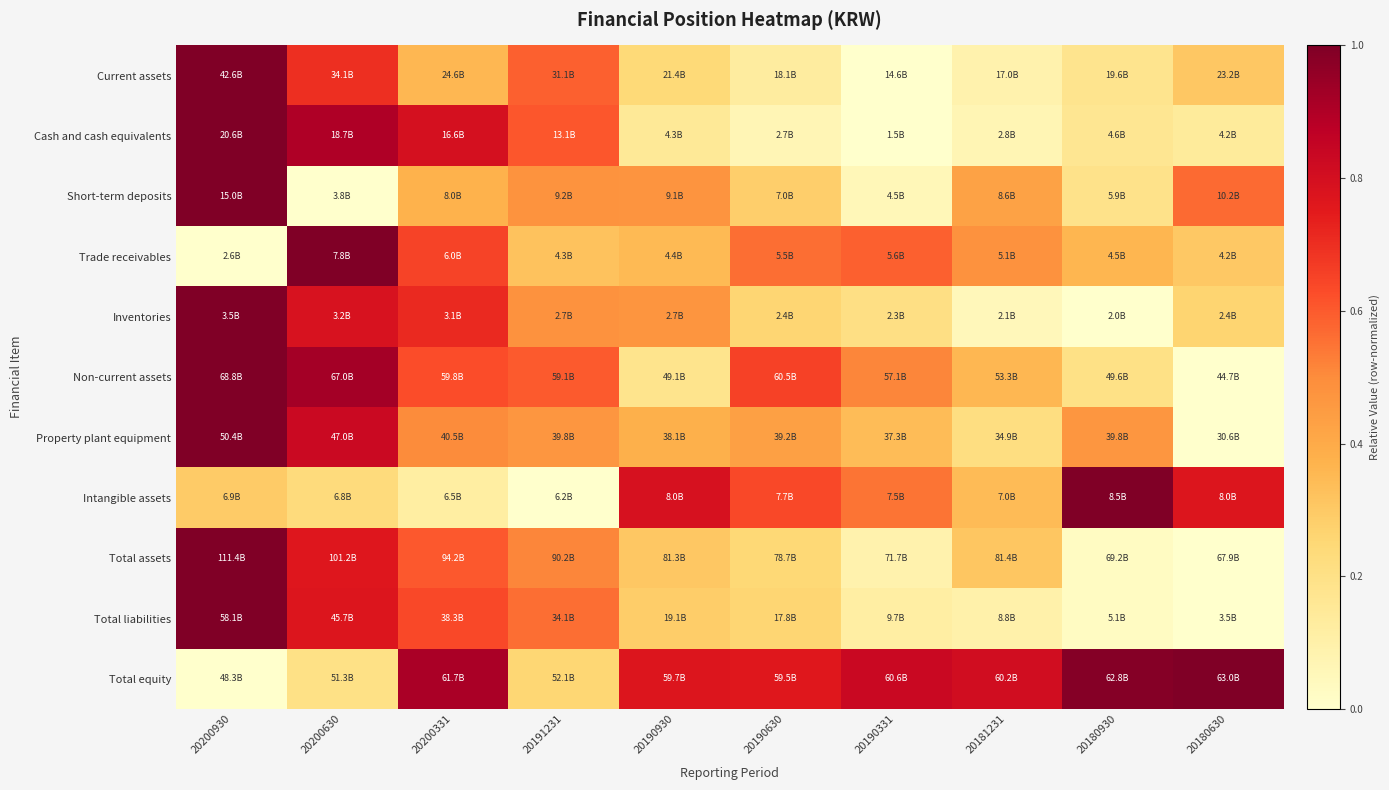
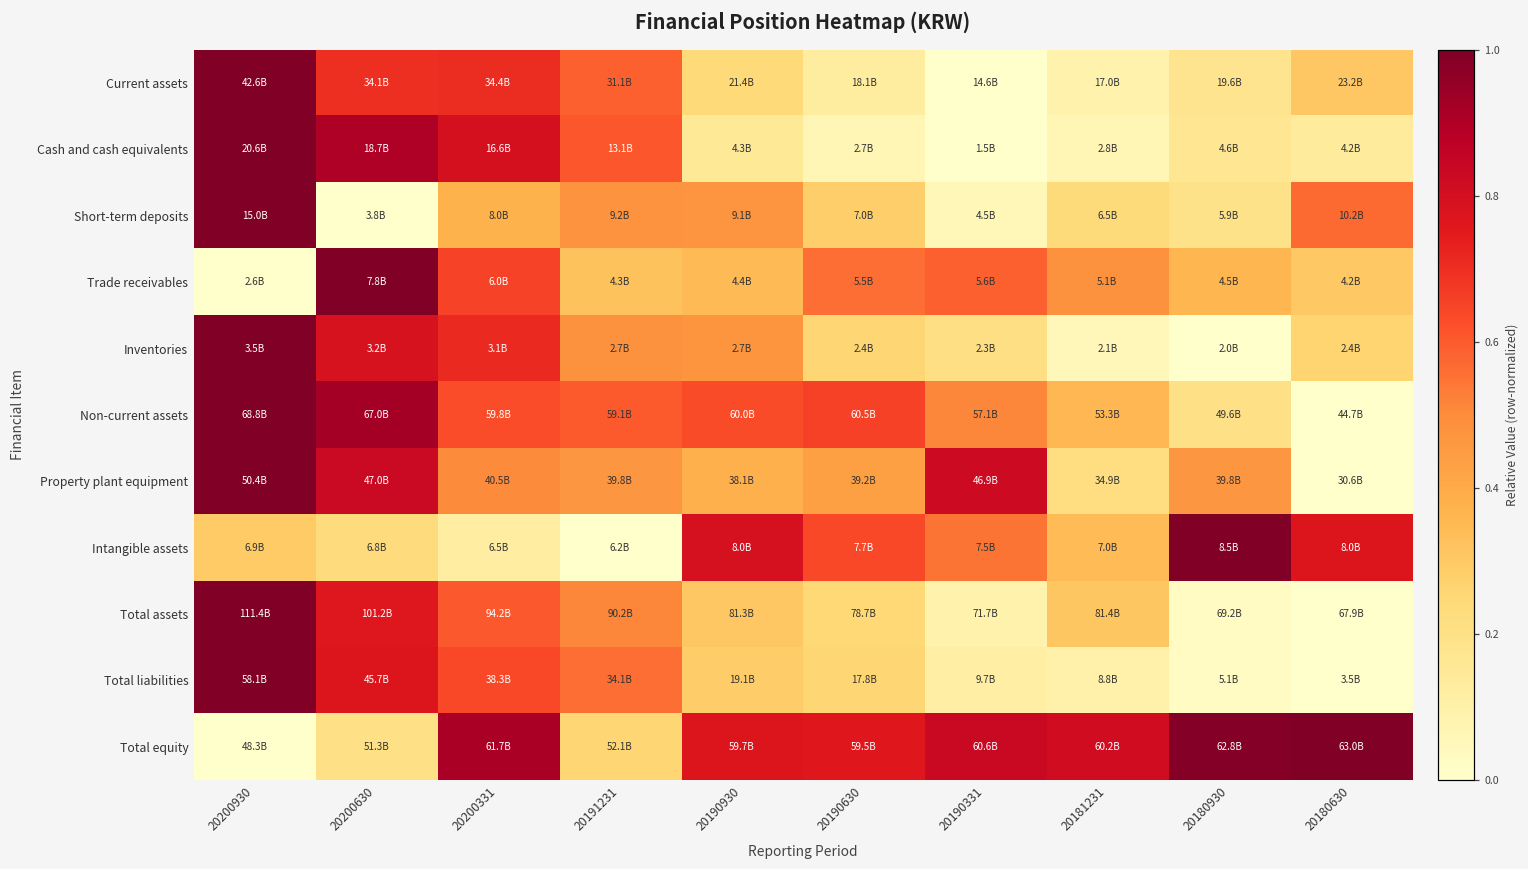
Current assets, 20200331: 24.6B -> 34.4B
Short-term deposits, 20181231: 8.6B -> 6.5B
Non-current assets, 20190930: 49.1B -> 60.0B
Property plant equipment, 20190331: 37.3B -> 46.9B
